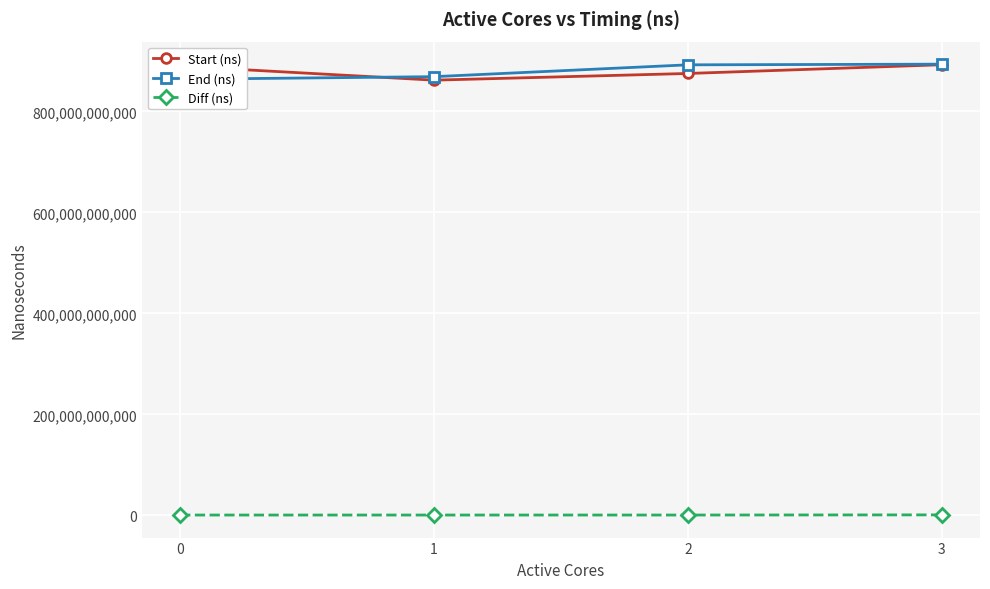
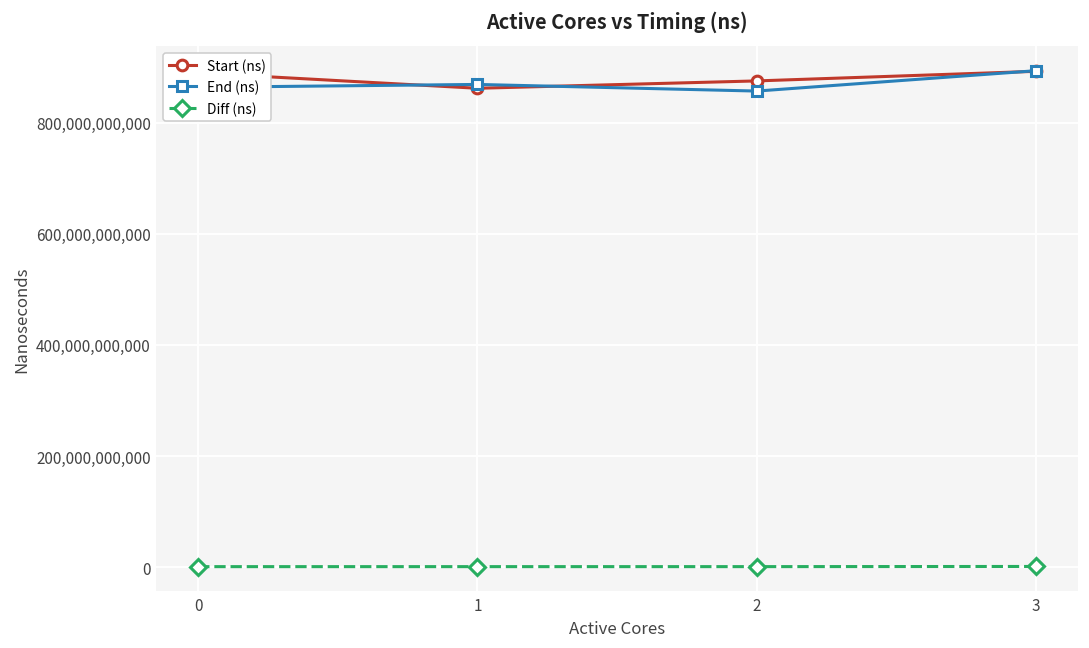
End (ns), 2: 890,000,000,000 -> 860,000,000,000
